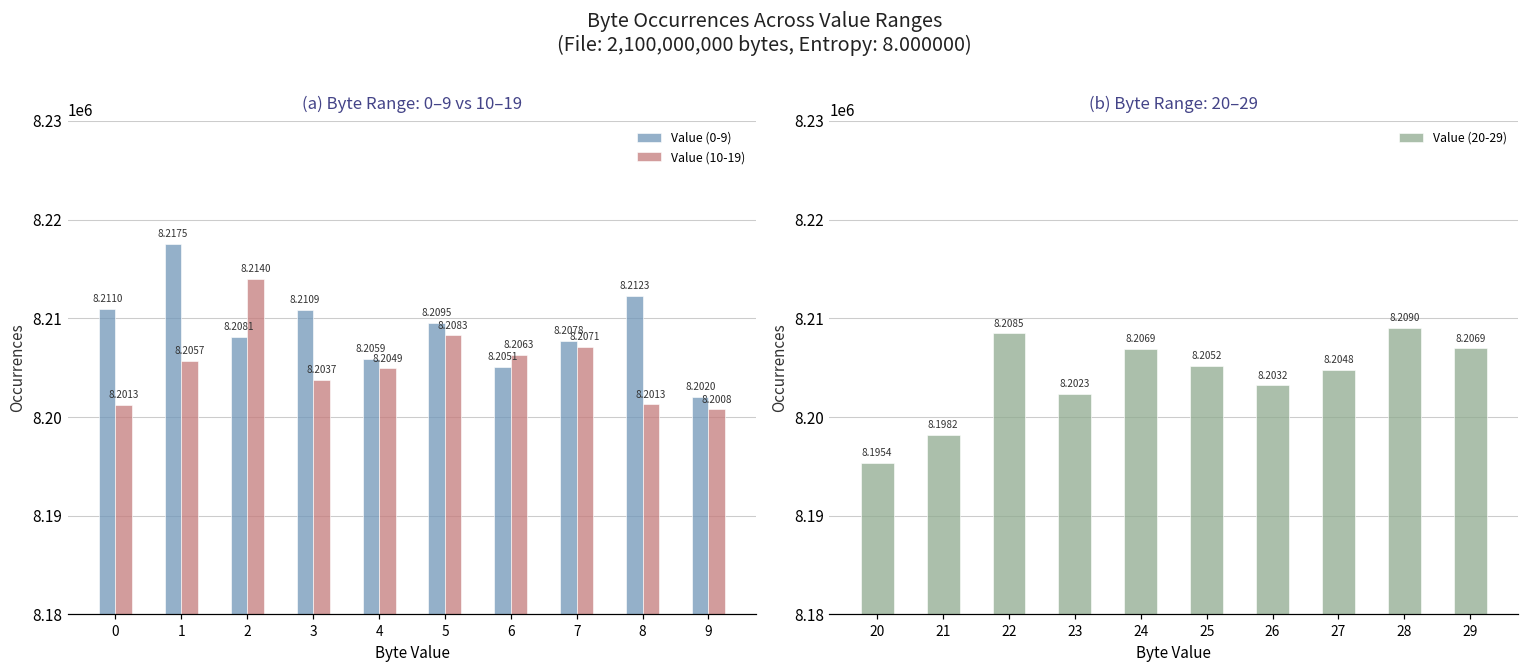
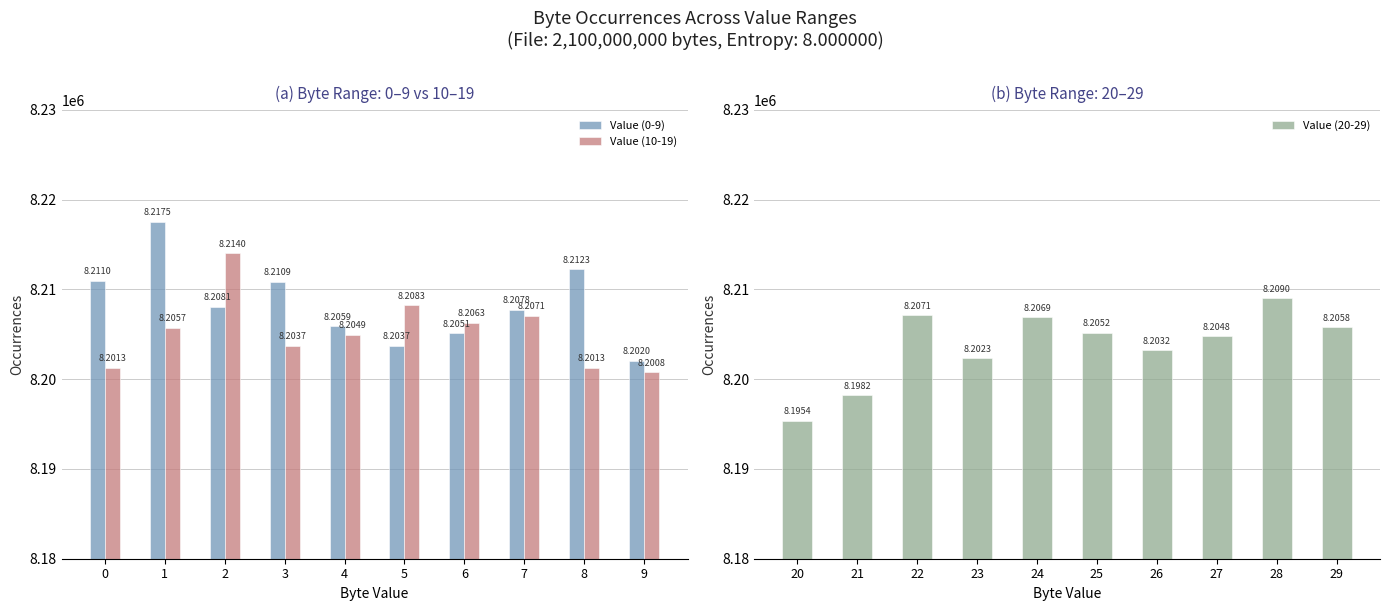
(a) Byte Range: 0–9 vs 10–19, Value (0-9), 5: 8.2095 -> 8.2037
(b) Byte Range: 20–29, 22: 8.2085 -> 8.2071
(b) Byte Range: 20–29, 29: 8.2069 -> 8.2058
